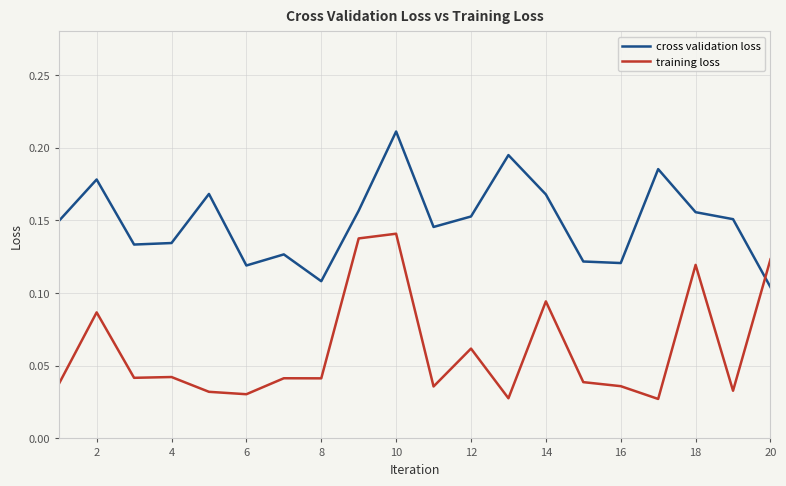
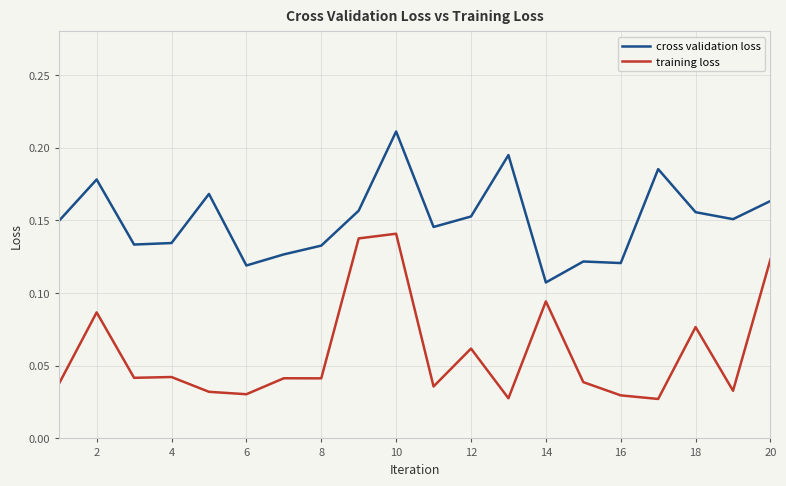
cross validation loss, 8: 0.108 -> 0.133
cross validation loss, 14: 0.168 -> 0.107
training loss, 16: 0.036 -> 0.030
training loss, 18: 0.119 -> 0.077
cross validation loss, 20: 0.104 -> 0.163
